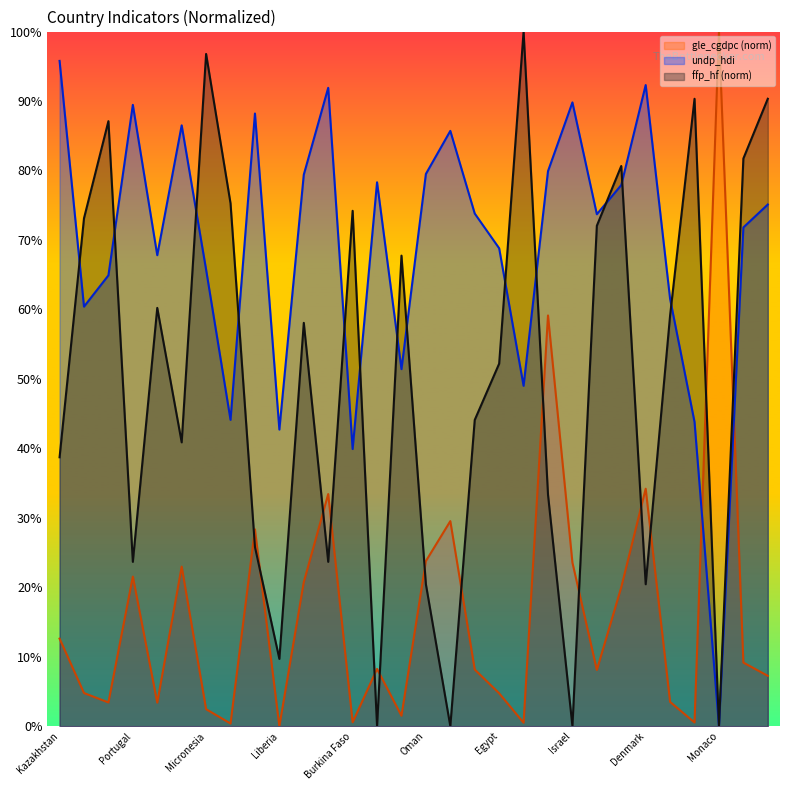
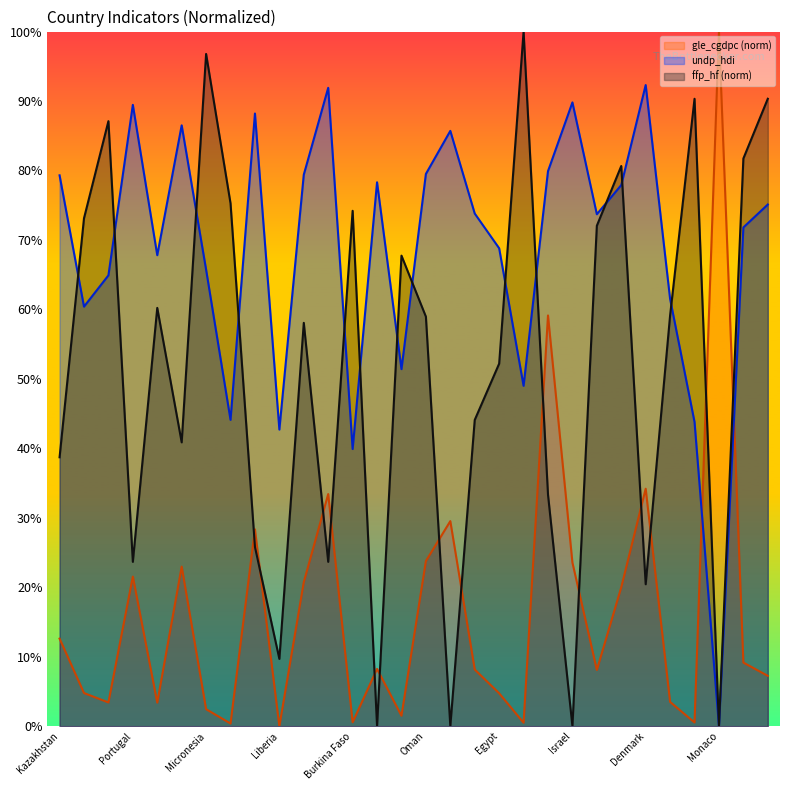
undp_hdi, Kazakhstan: 96% -> 79%
ffp_hf (norm), Oman: 20% -> 59%
